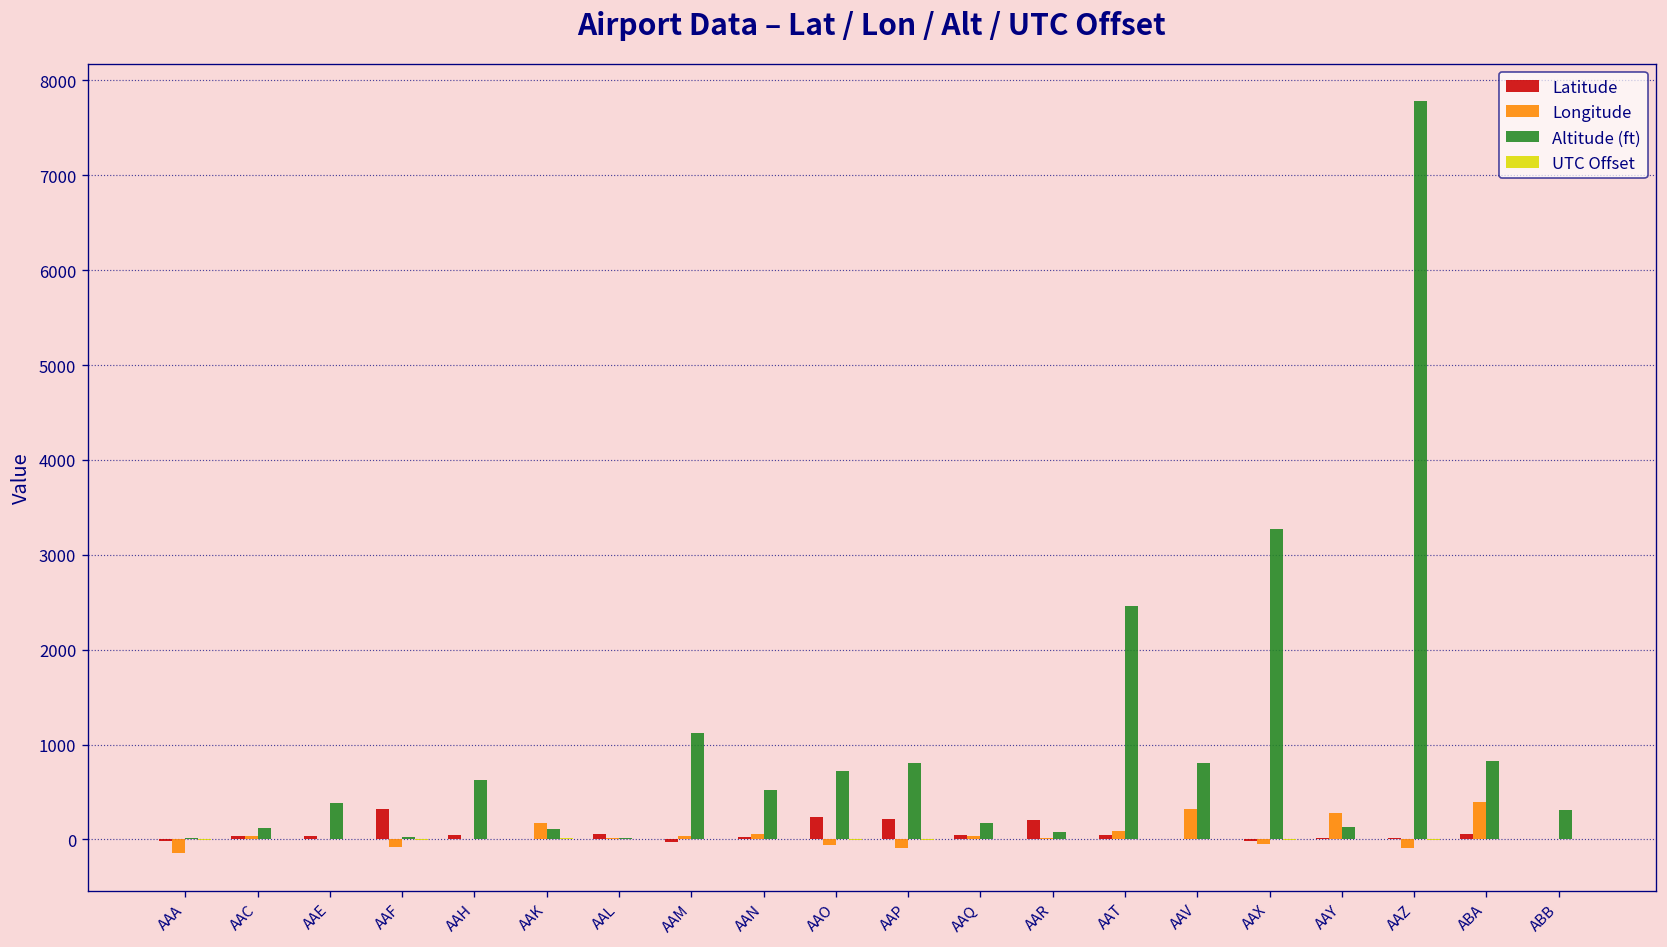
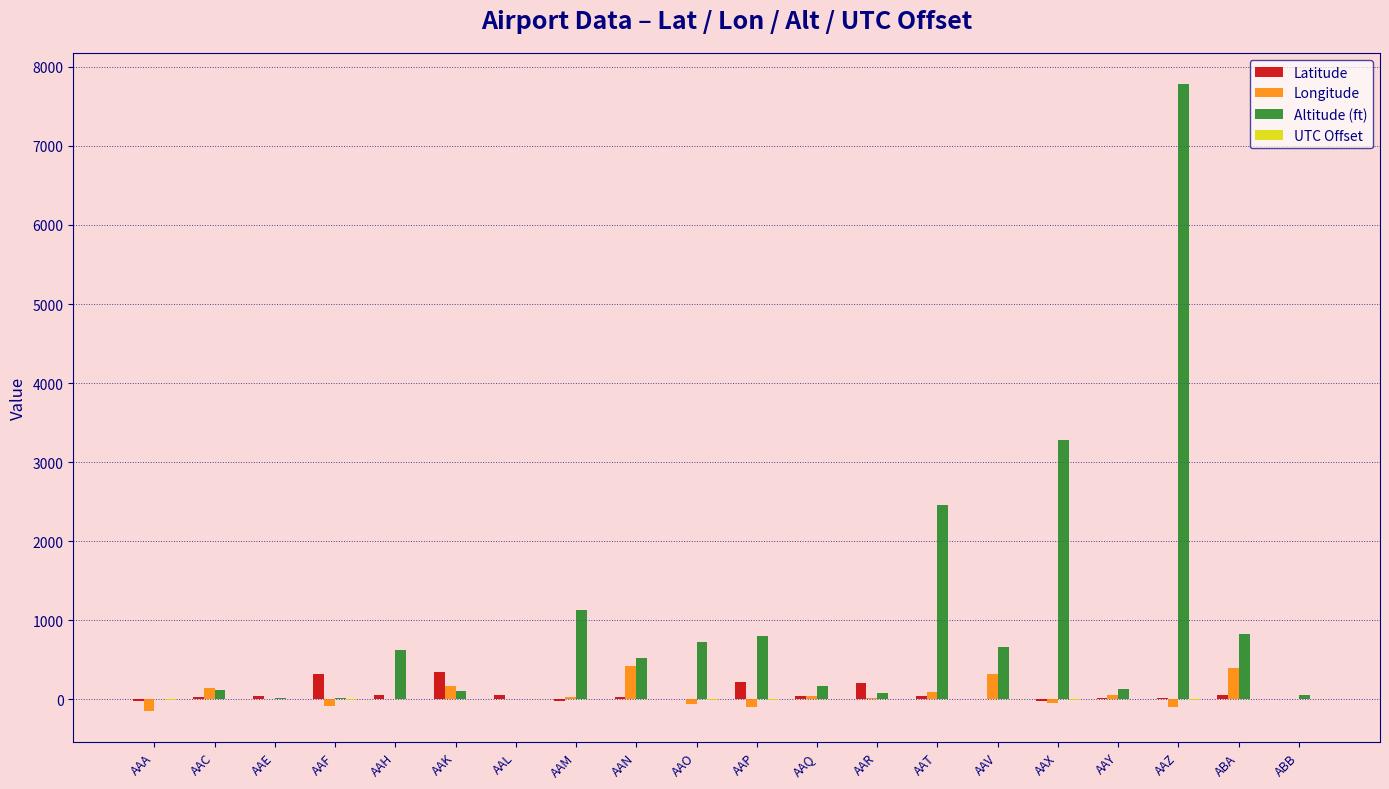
Longitude, AAC: 0 -> 100
Altitude (ft), AAE: 400 -> 0
Latitude, AAK: 0 -> 300
Longitude, AAN: 100 -> 400
Latitude, AAO: 200 -> 0
Altitude (ft), AAV: 800 -> 700
Longitude, AAY: 300 -> 100
Altitude (ft), ABB: 300 -> 100
